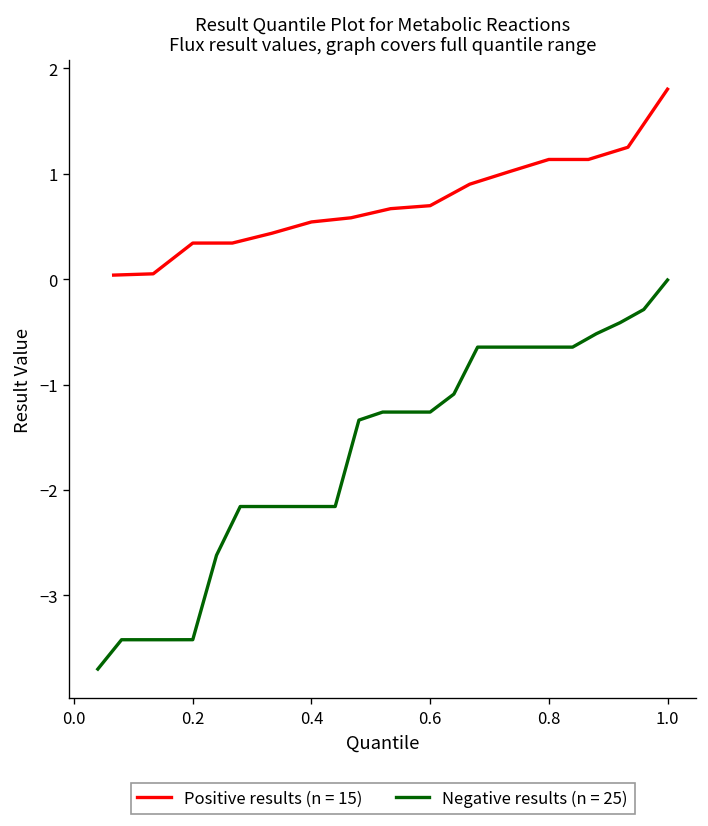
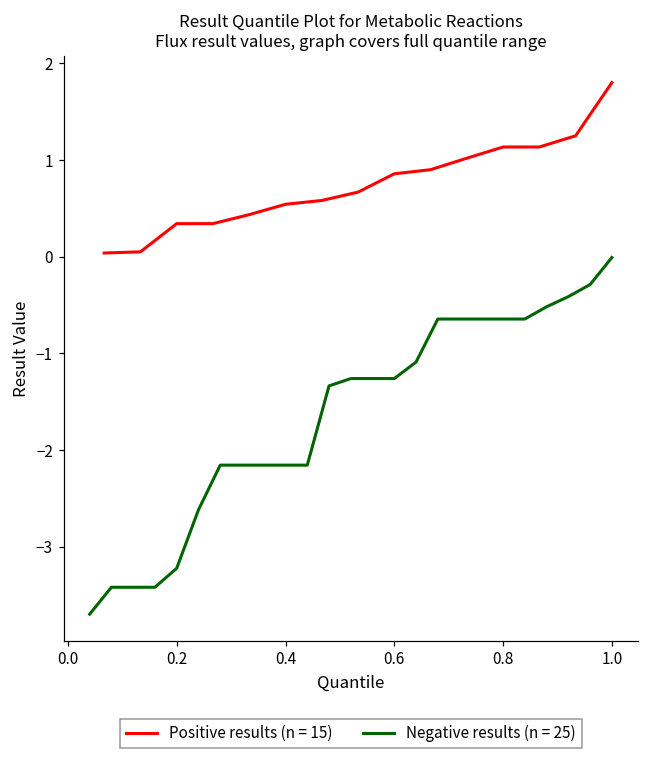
Negative results (n = 25), 0.2: -3.4 -> -3.2
Positive results (n = 15), 0.6: 0.7 -> 0.9
